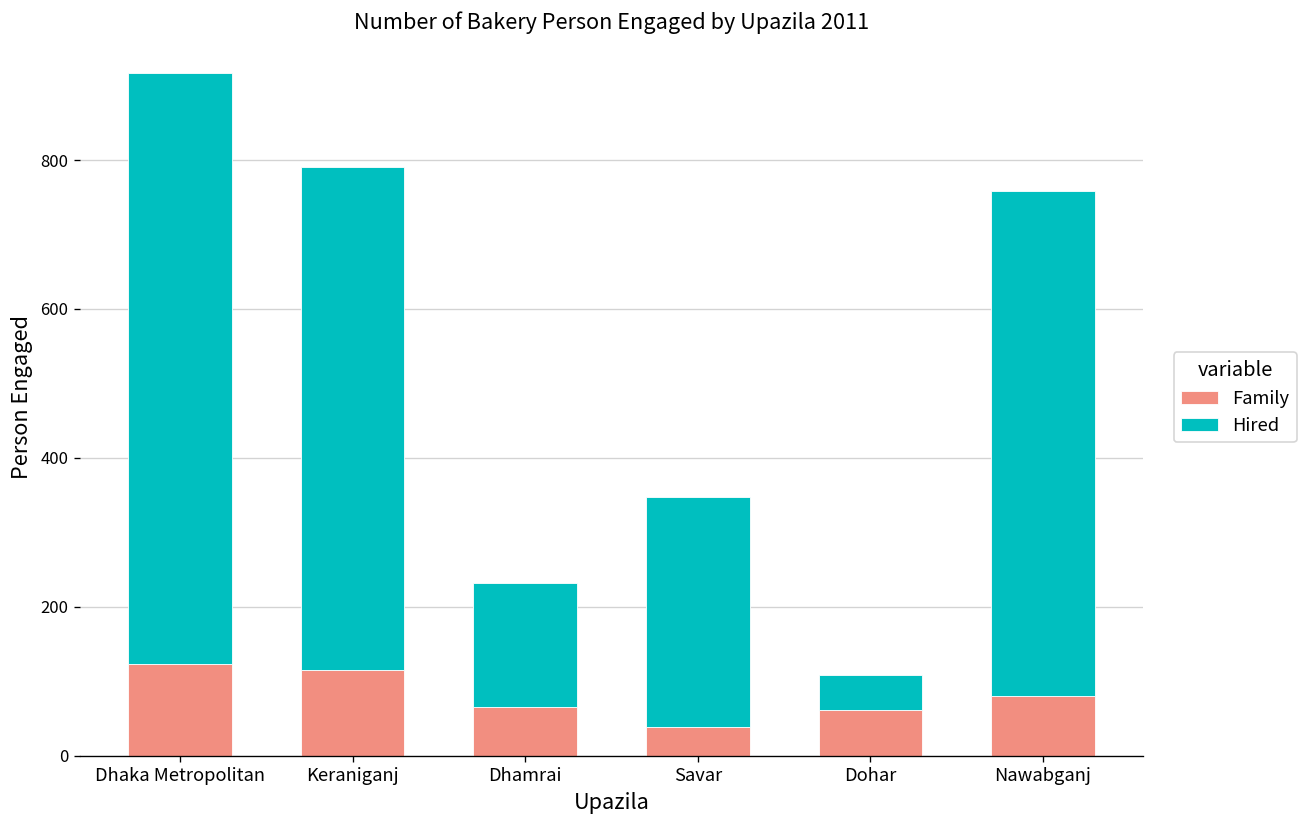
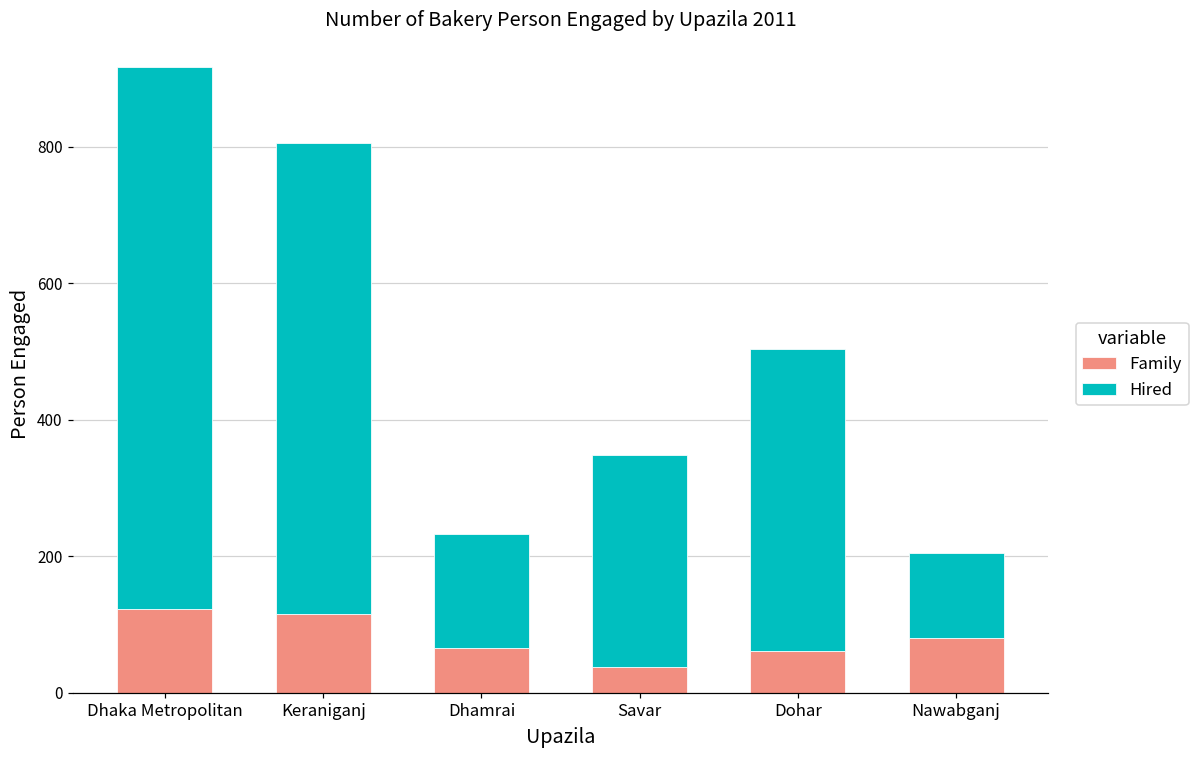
Hired, Keraniganj: 680 -> 690
Hired, Dohar: 50 -> 440
Hired, Nawabganj: 680 -> 130
